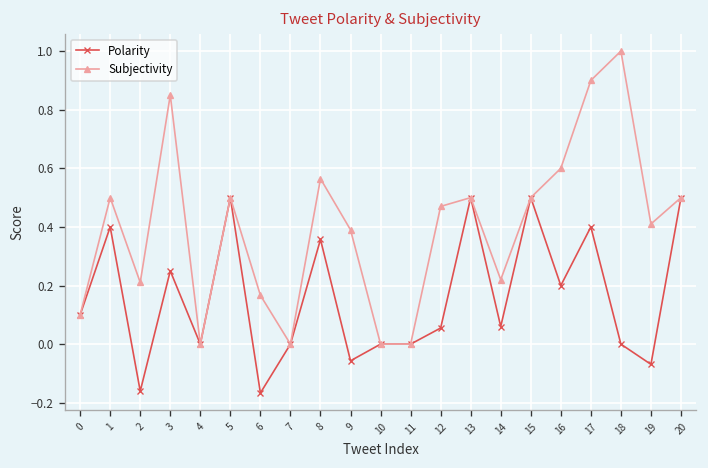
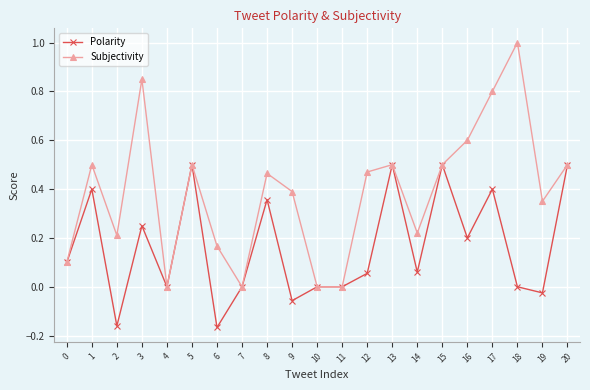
Subjectivity, 8: 0.56 -> 0.46
Subjectivity, 17: 0.9 -> 0.8
Polarity, 19: -0.07 -> -0.03
Subjectivity, 19: 0.41 -> 0.35
